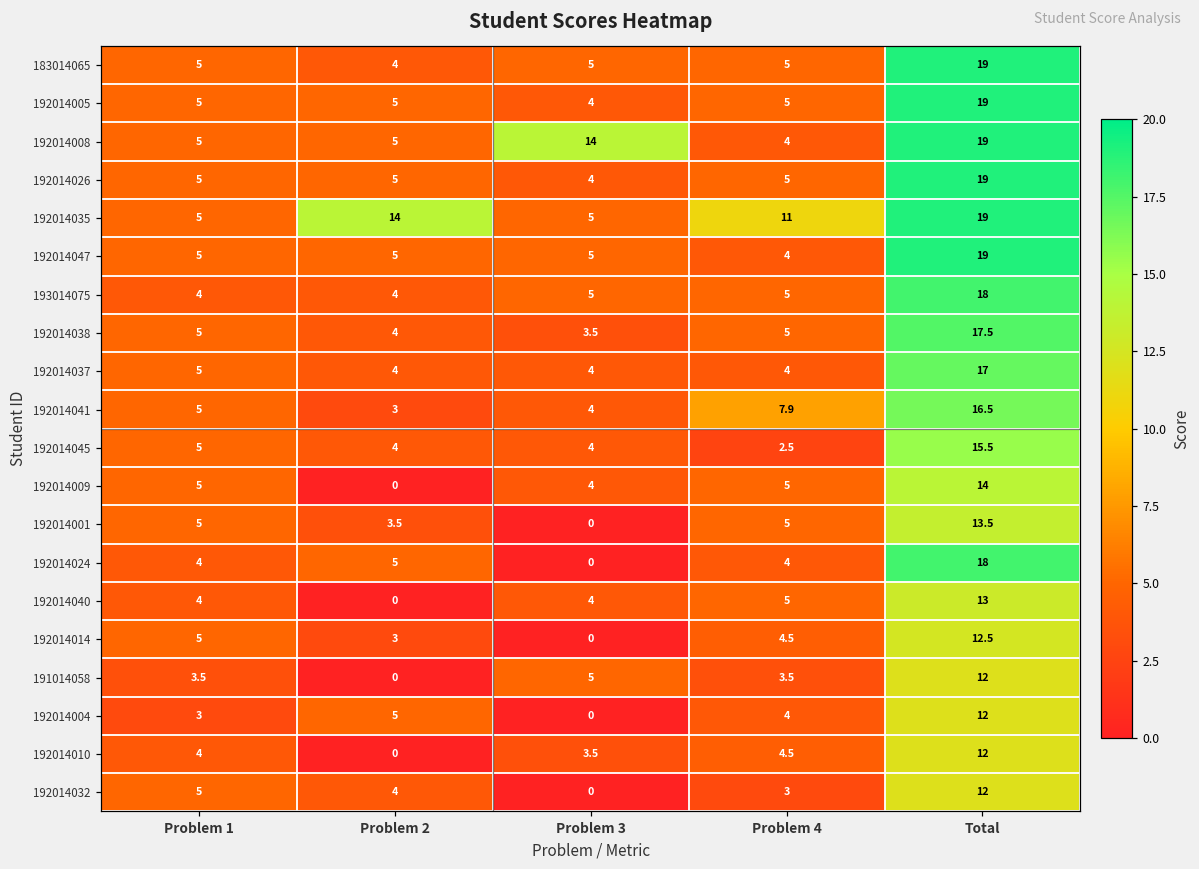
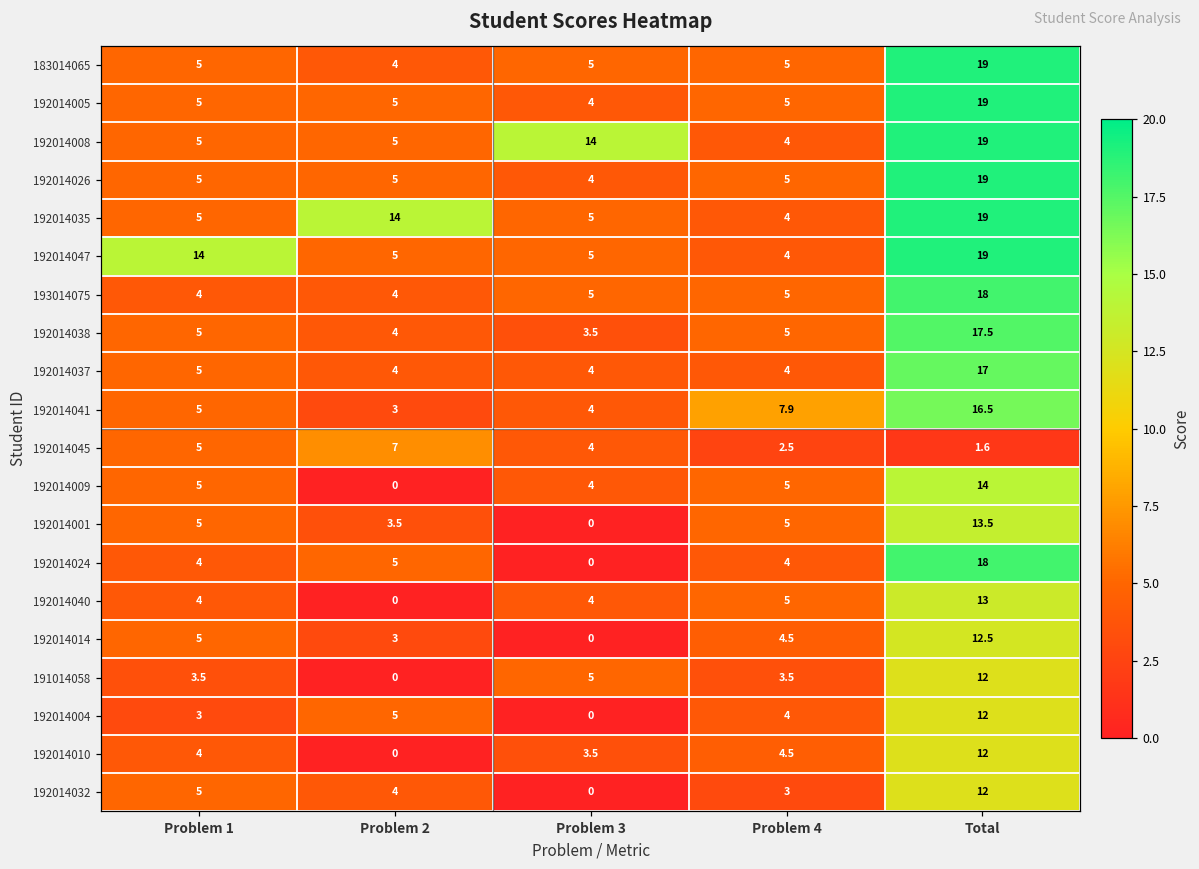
192014035, Problem 4: 11 -> 4
192014047, Problem 1: 5 -> 14
192014045, Problem 2: 4 -> 7
192014045, Total: 15.5 -> 1.6
